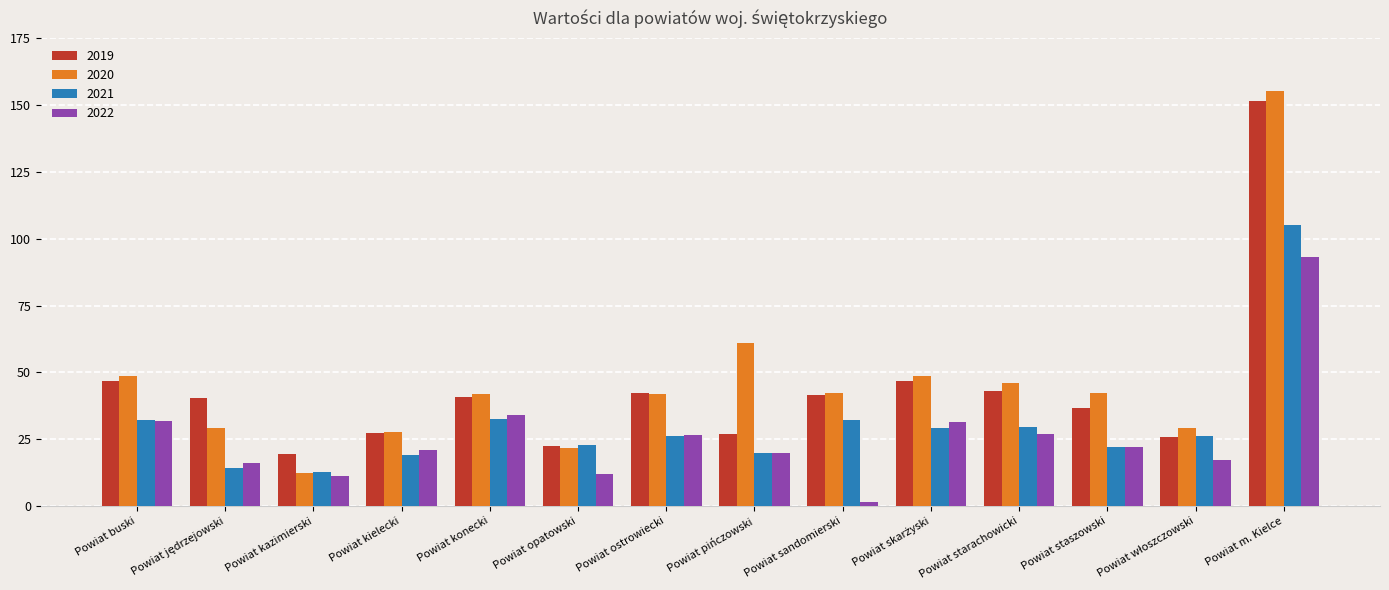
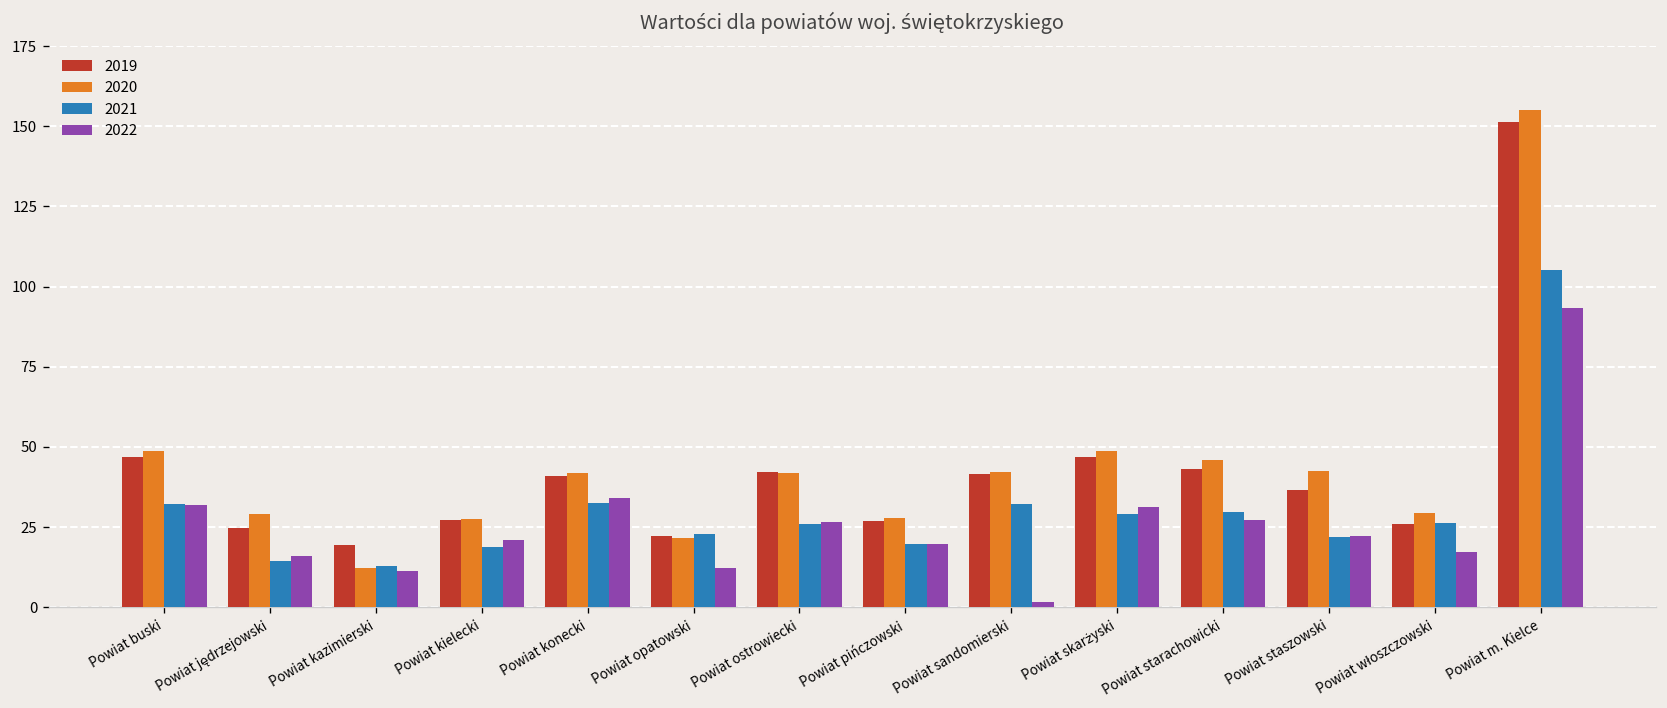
2019, Powiat jędrzejowski: 40 -> 25
2020, Powiat pińczowski: 61 -> 28
